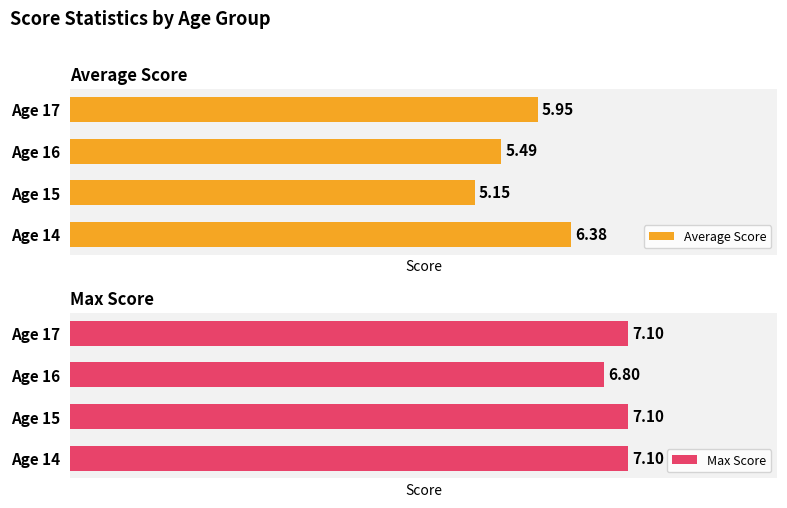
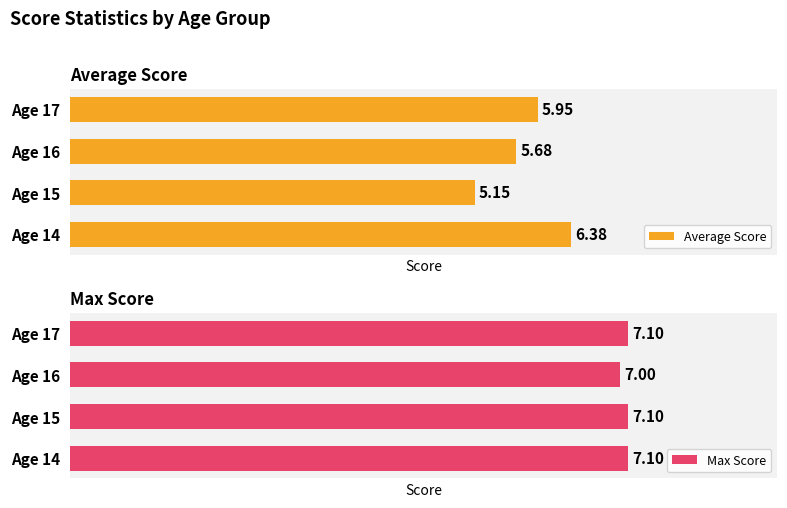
Average Score, Age 16: 5.49 -> 5.68
Max Score, Age 16: 6.80 -> 7.00
